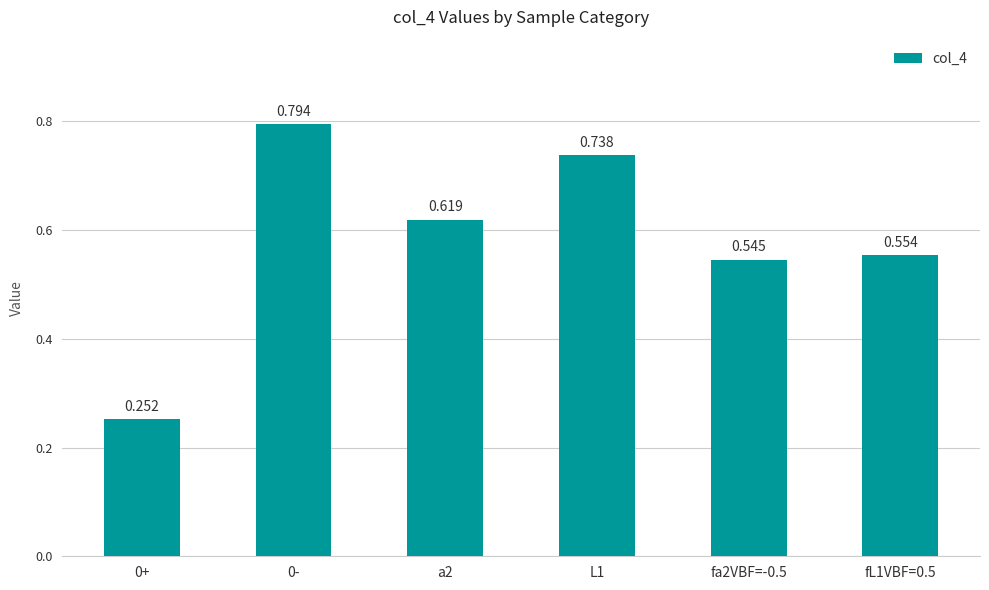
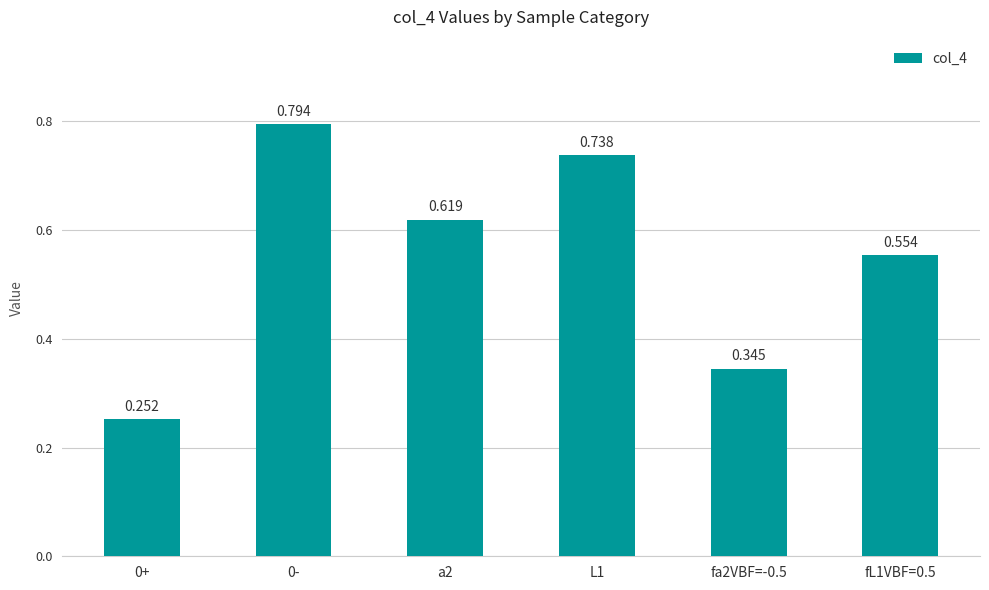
fa2VBF=-0.5: 0.545 -> 0.345
